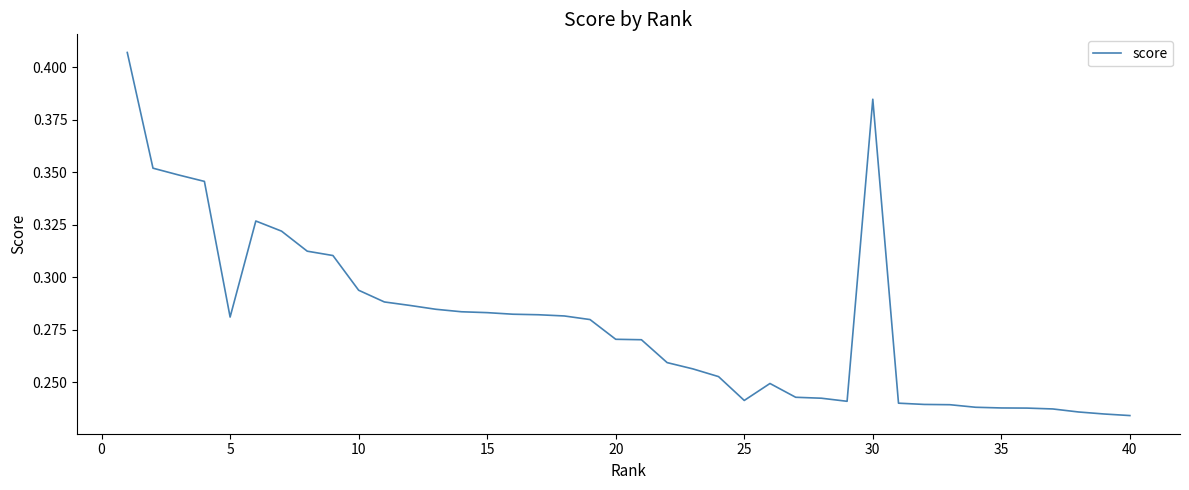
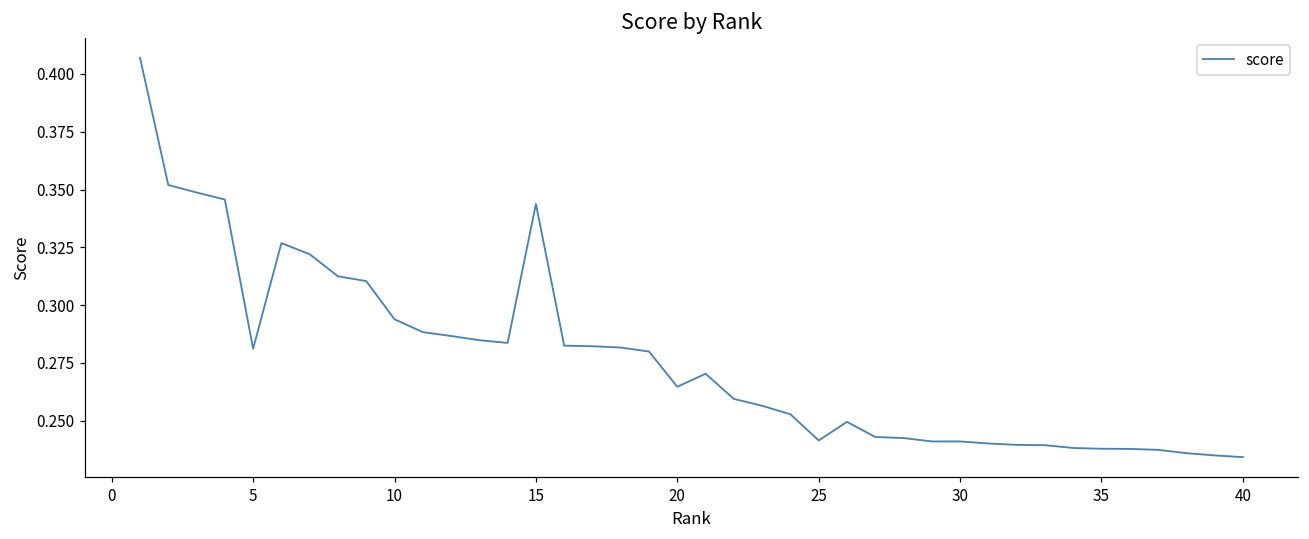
15: 0.283 -> 0.344
20: 0.271 -> 0.265
30: 0.385 -> 0.241
